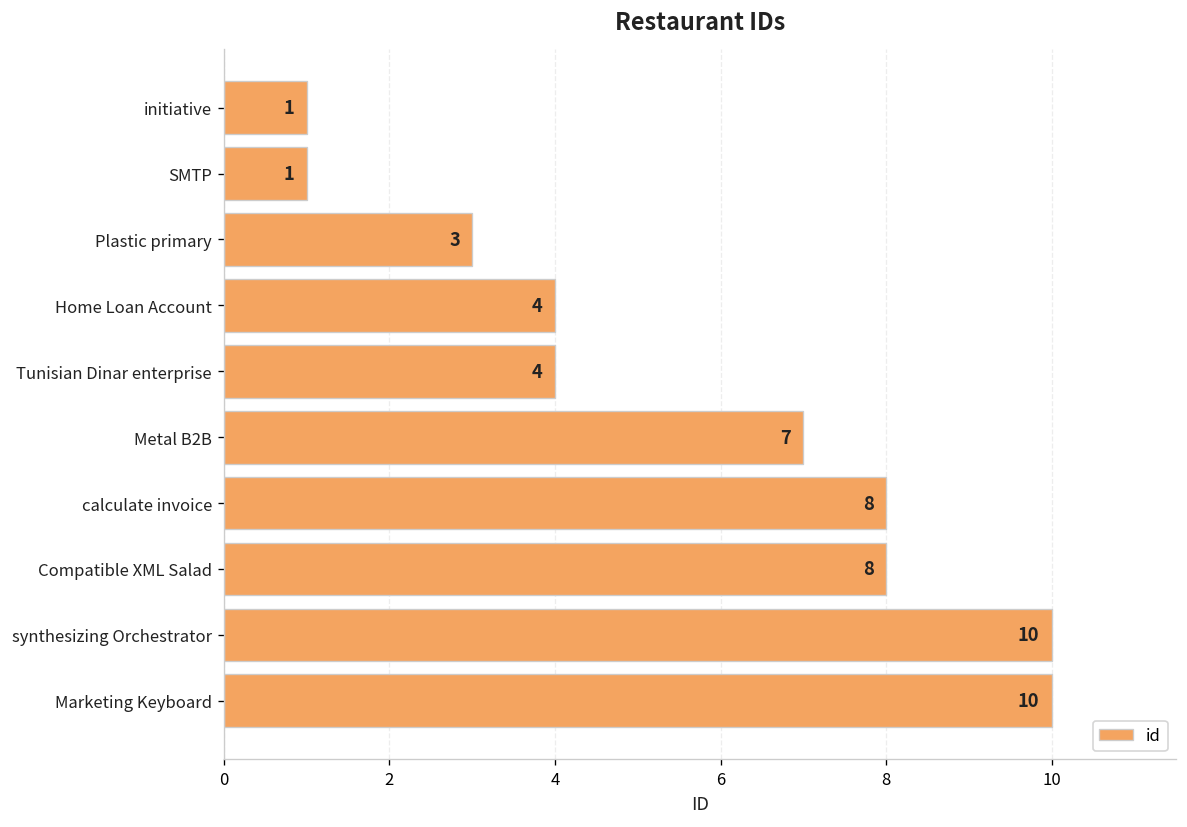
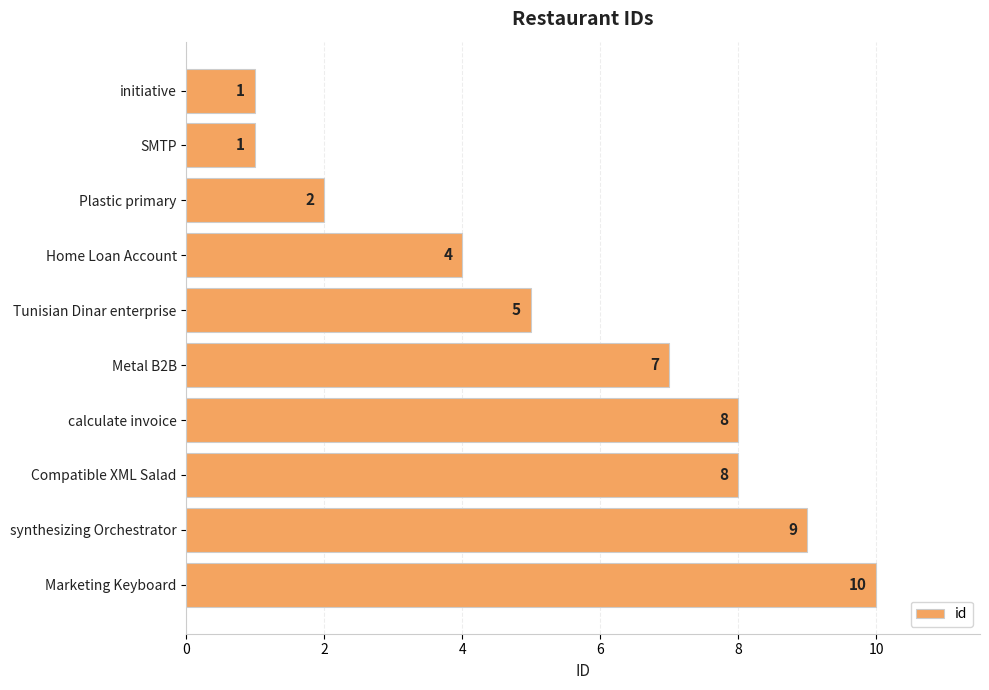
Plastic primary: 3 -> 2
Tunisian Dinar enterprise: 4 -> 5
synthesizing Orchestrator: 10 -> 9
